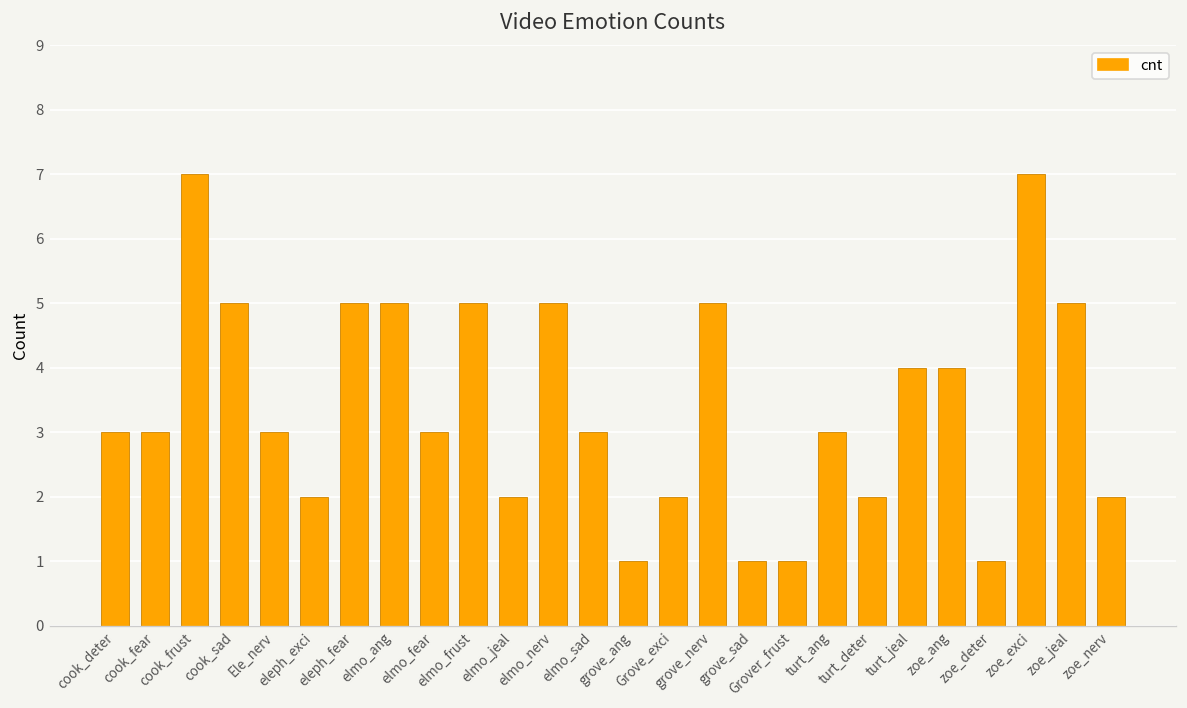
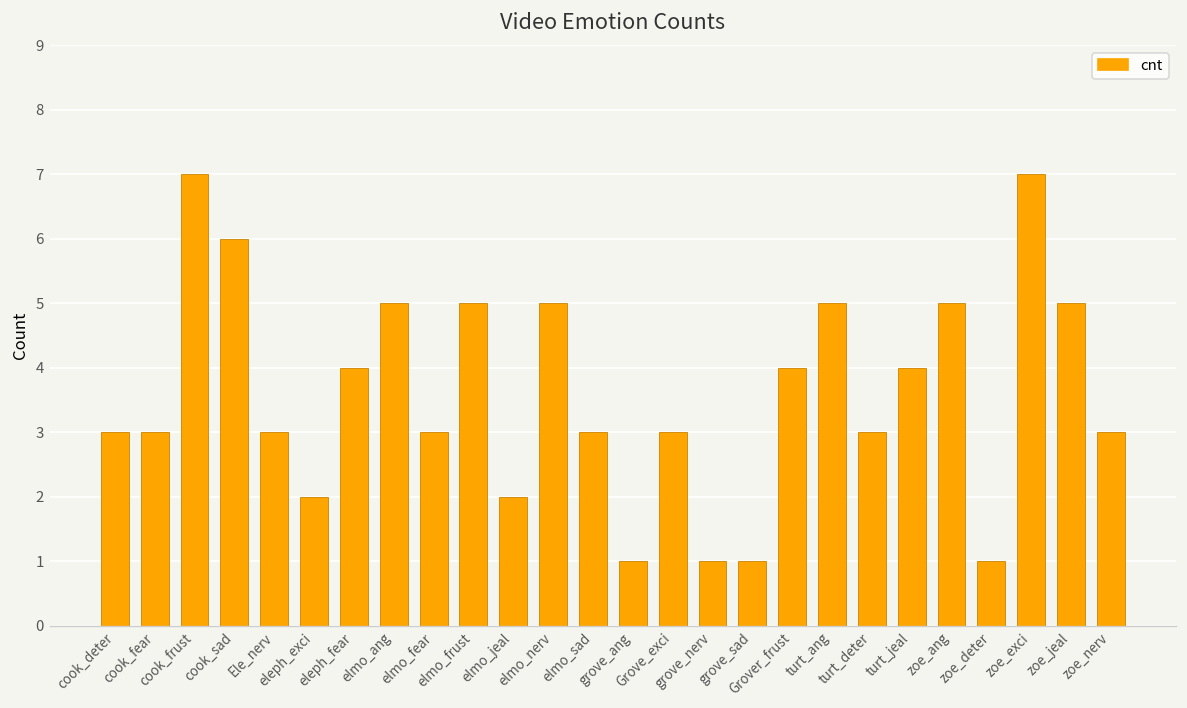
cook_sad: 5 -> 6
eleph_fear: 5 -> 4
Grove_exci: 2 -> 3
grove_nerv: 5 -> 1
Grover_frust: 1 -> 4
turt_ang: 3 -> 5
turt_deter: 2 -> 3
zoe_ang: 4 -> 5
zoe_nerv: 2 -> 3
